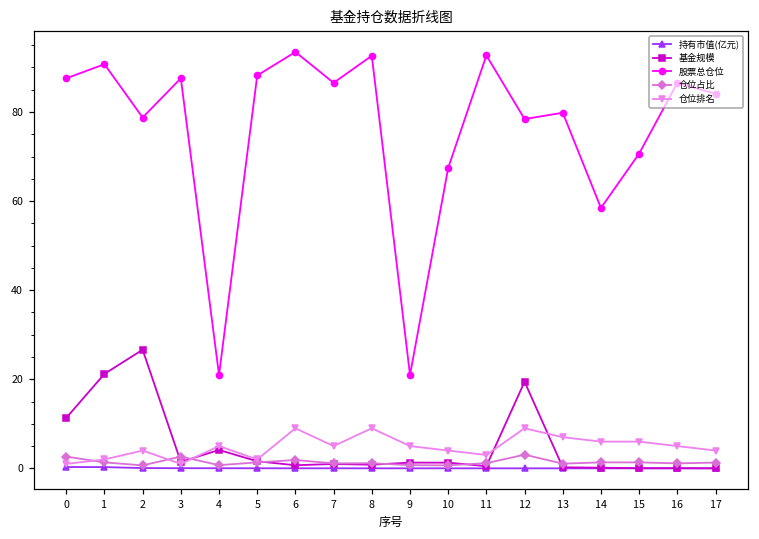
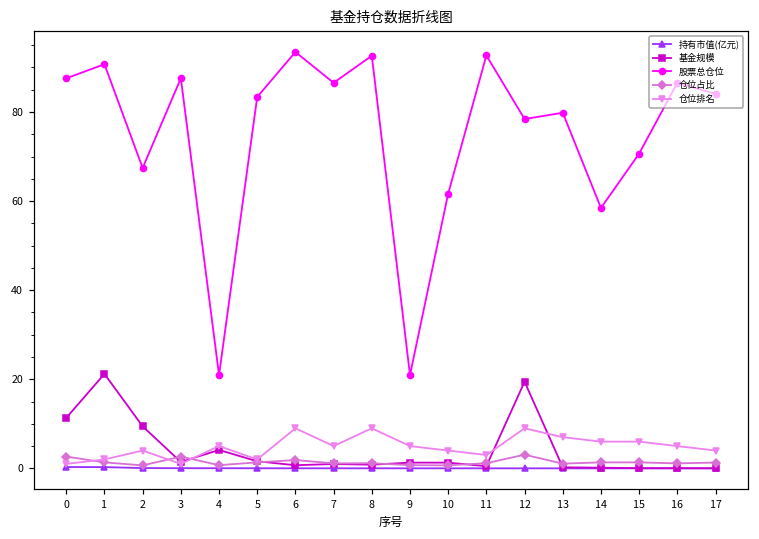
基金规模, 2: 27 -> 9
股票总仓位, 2: 79 -> 67
股票总仓位, 5: 88 -> 83
股票总仓位, 10: 67 -> 62
